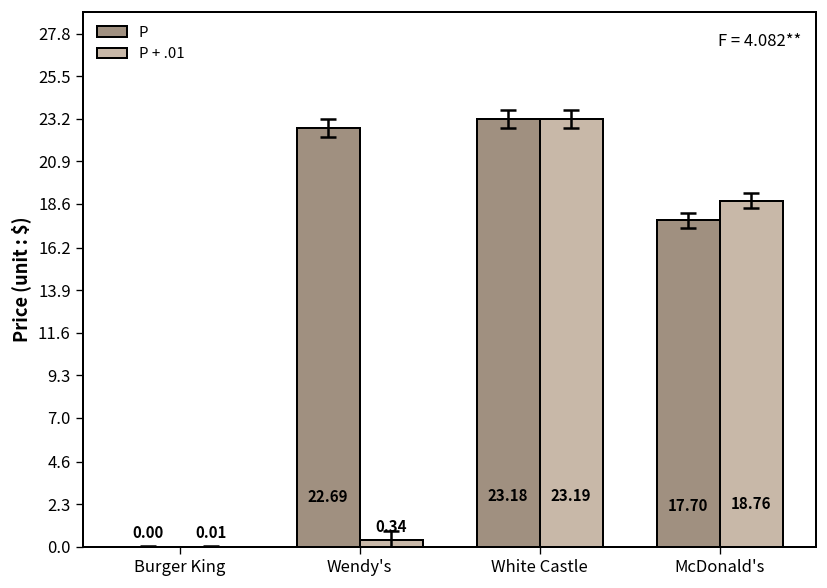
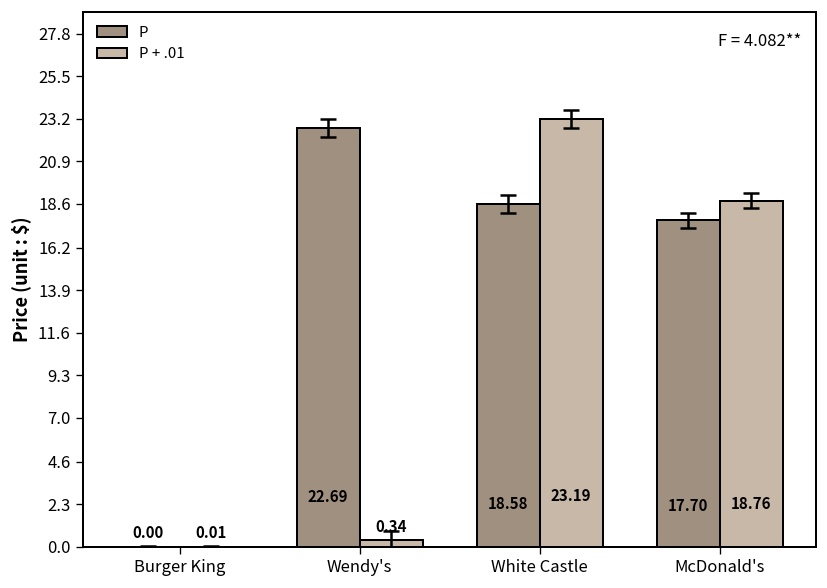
P, White Castle: 23.18 -> 18.58
